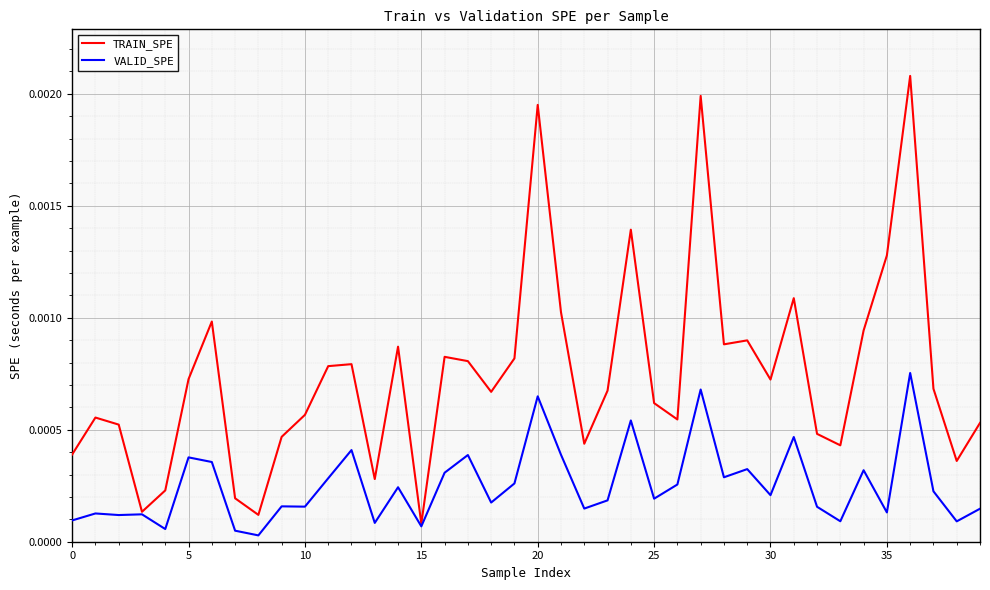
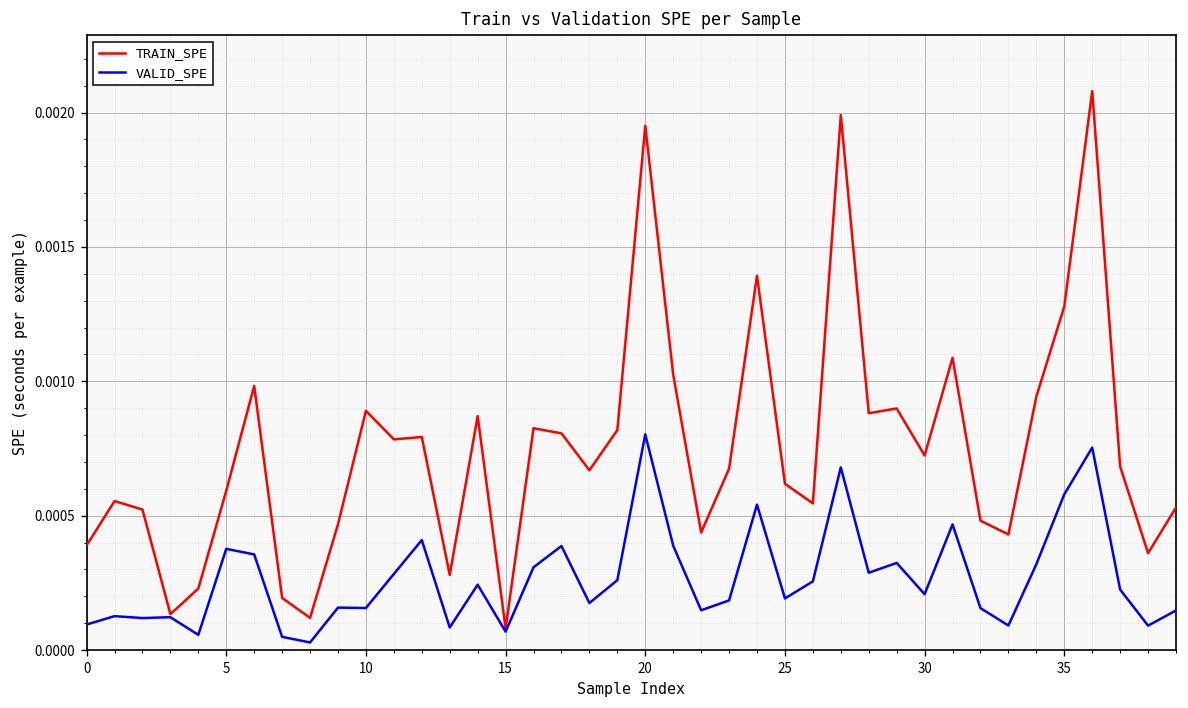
TRAIN_SPE, 5: 0.00073 -> 0.00059
TRAIN_SPE, 10: 0.00057 -> 0.00089
VALID_SPE, 20: 0.00065 -> 0.00080
VALID_SPE, 35: 0.00013 -> 0.00058
